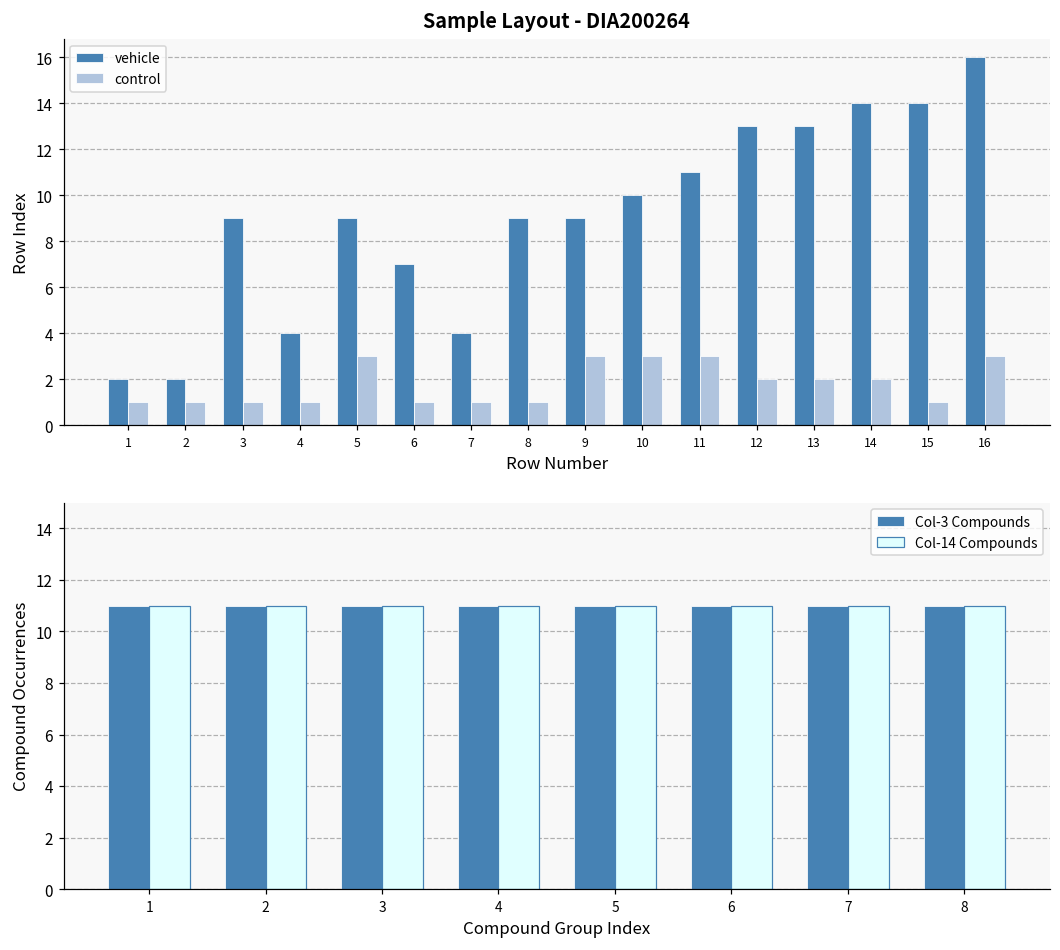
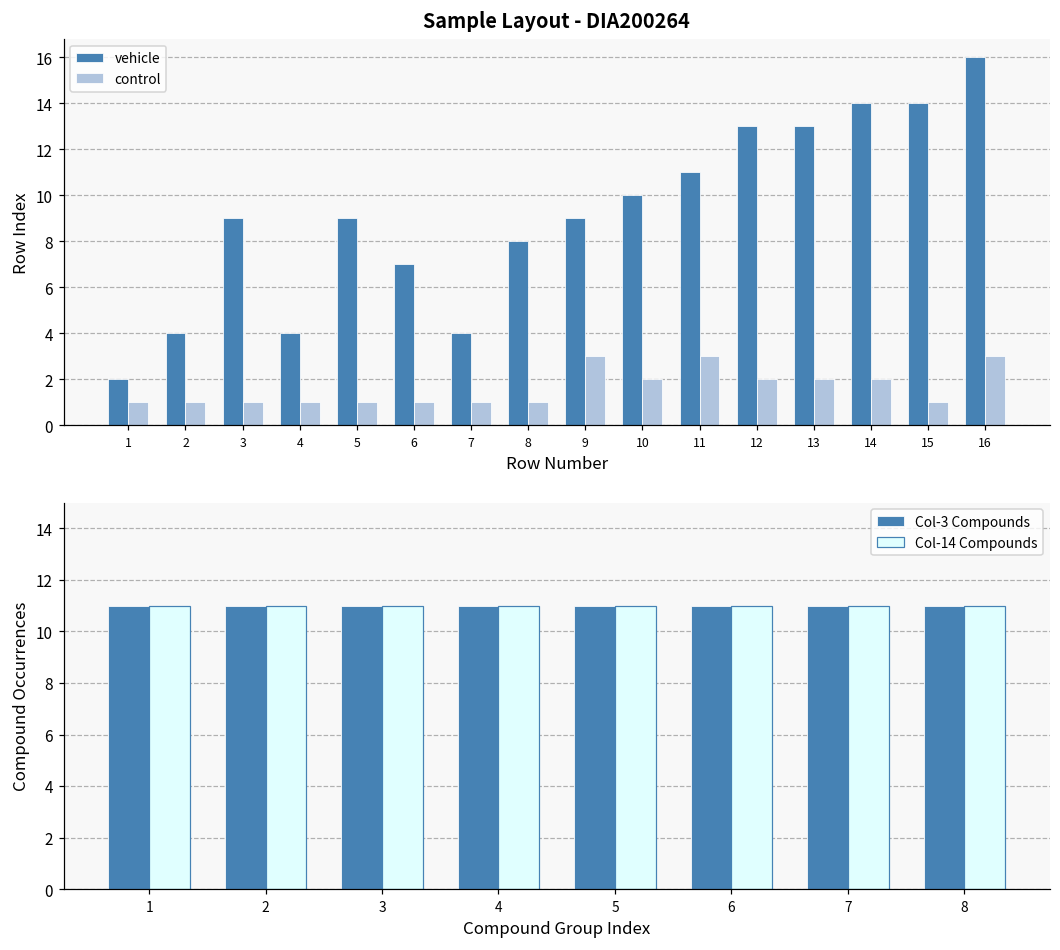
Sample Layout - DIA200264, vehicle, 2: 2 -> 4
Sample Layout - DIA200264, control, 5: 3 -> 1
Sample Layout - DIA200264, vehicle, 8: 9 -> 8
Sample Layout - DIA200264, control, 10: 3 -> 2
